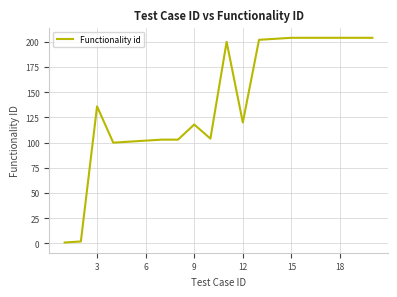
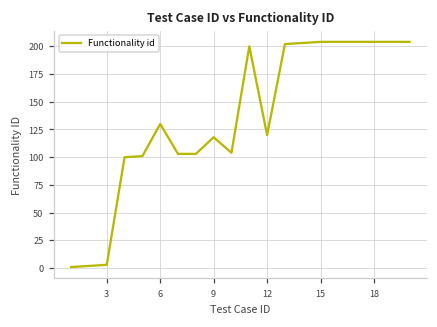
3: 136 -> 3
6: 102 -> 130
